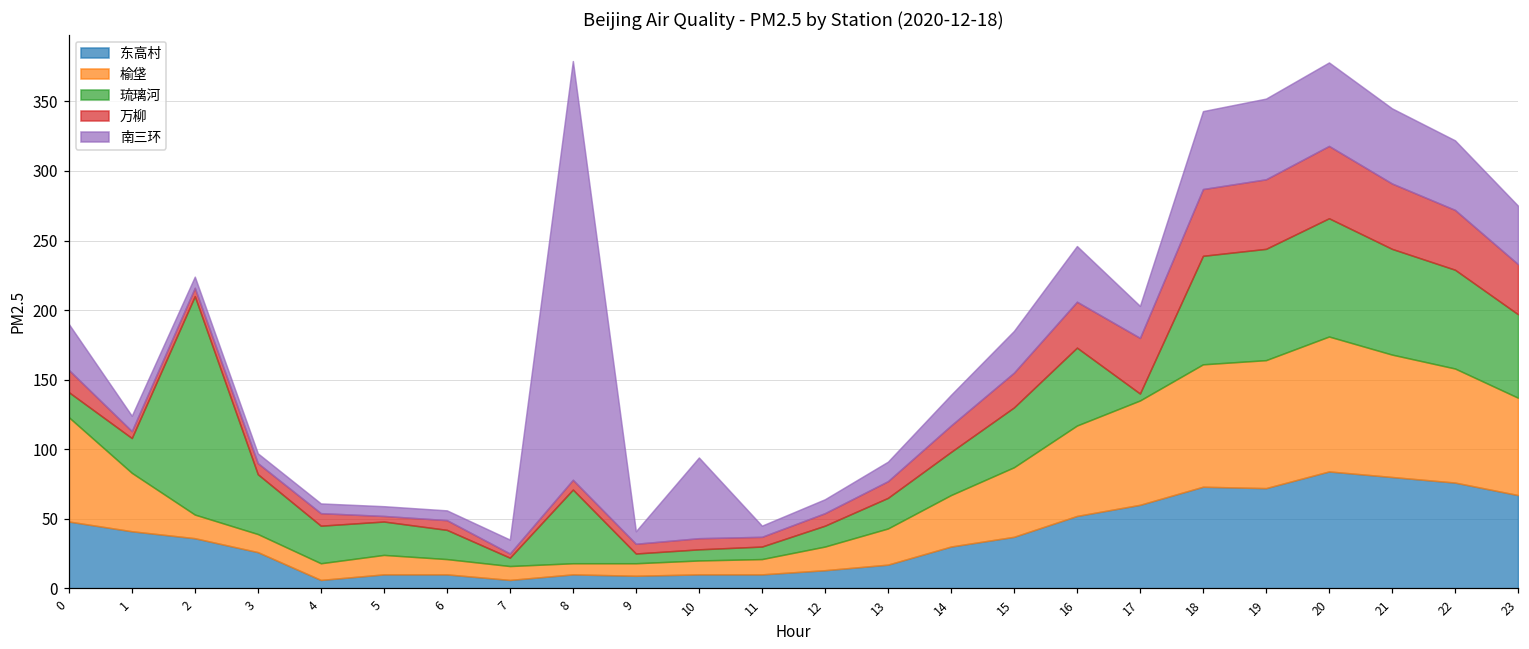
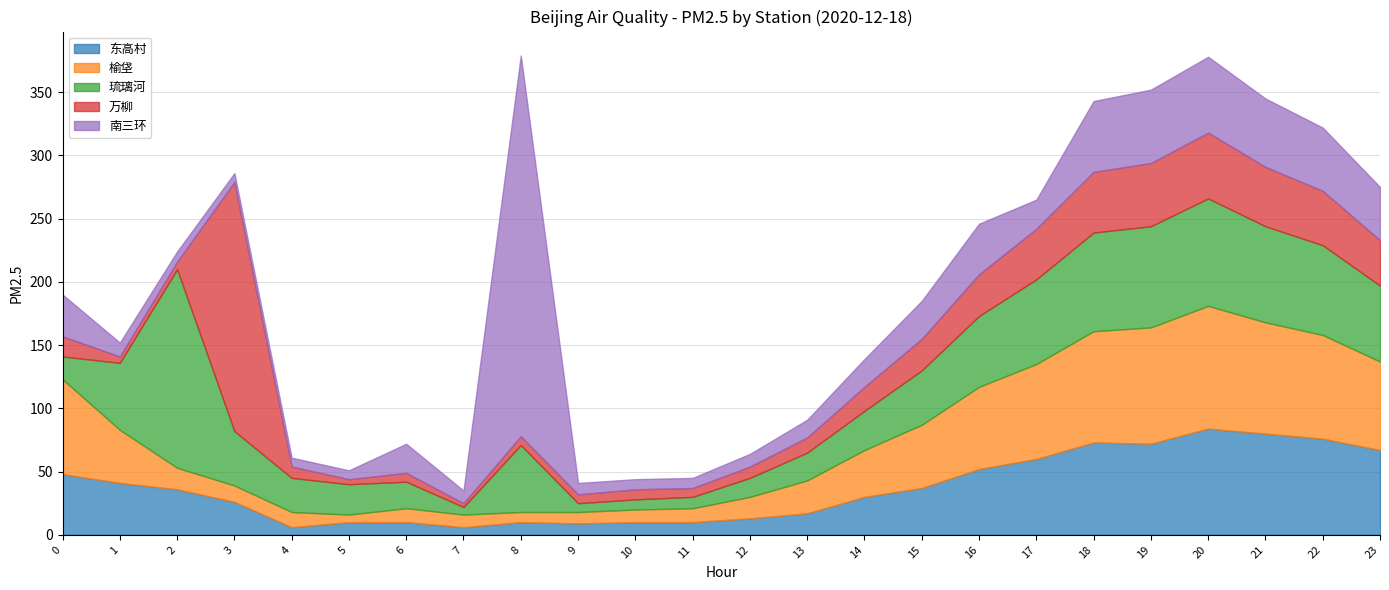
琉璃河, 1: 25 -> 53
万柳, 3: 8 -> 197
榆垡, 5: 14 -> 6
南三环, 6: 7 -> 23
南三环, 10: 58 -> 8
琉璃河, 17: 5 -> 67
